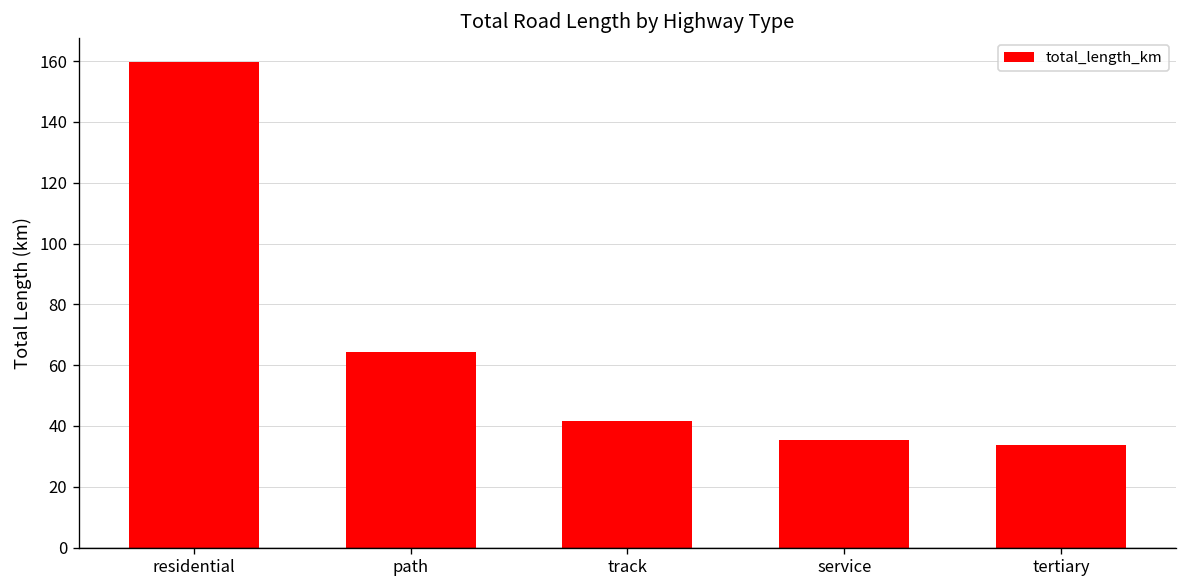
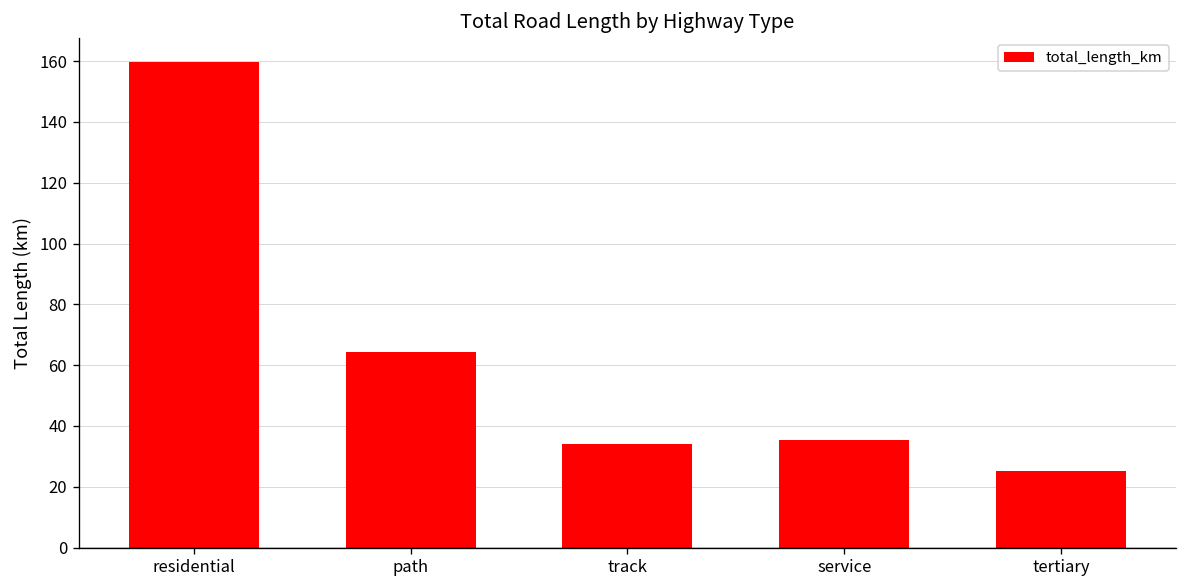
track: 42 -> 34
tertiary: 34 -> 25
